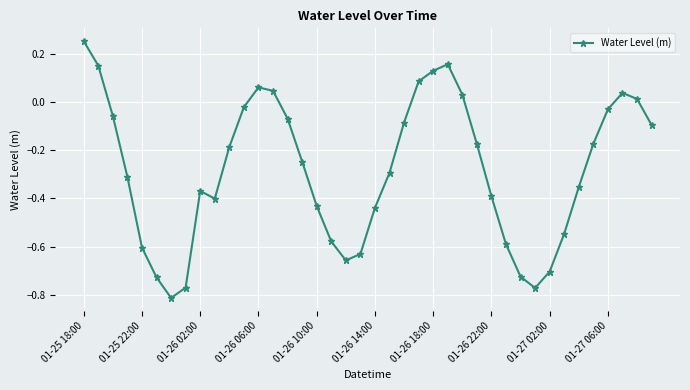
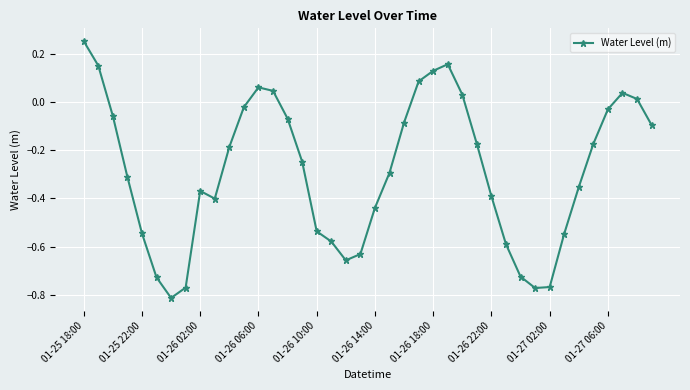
01-25 22:00: -0.60 -> -0.54
01-26 10:00: -0.43 -> -0.54
01-27 02:00: -0.70 -> -0.77
